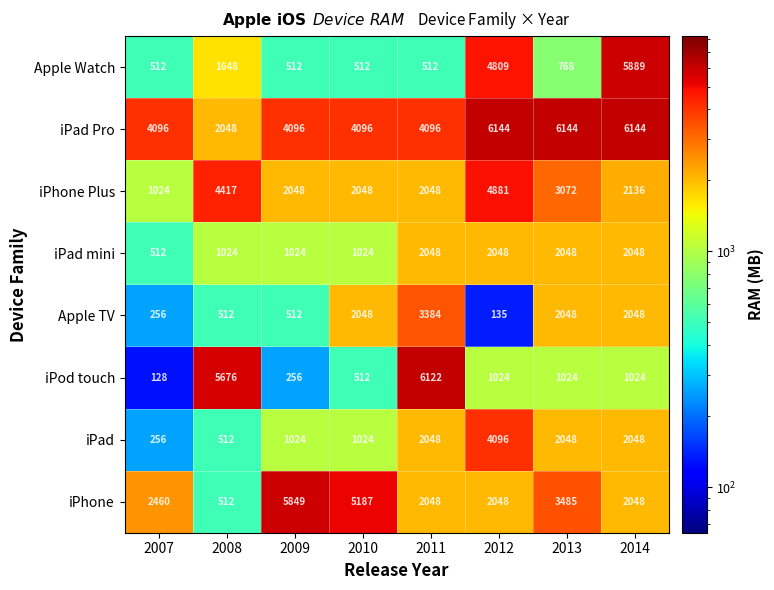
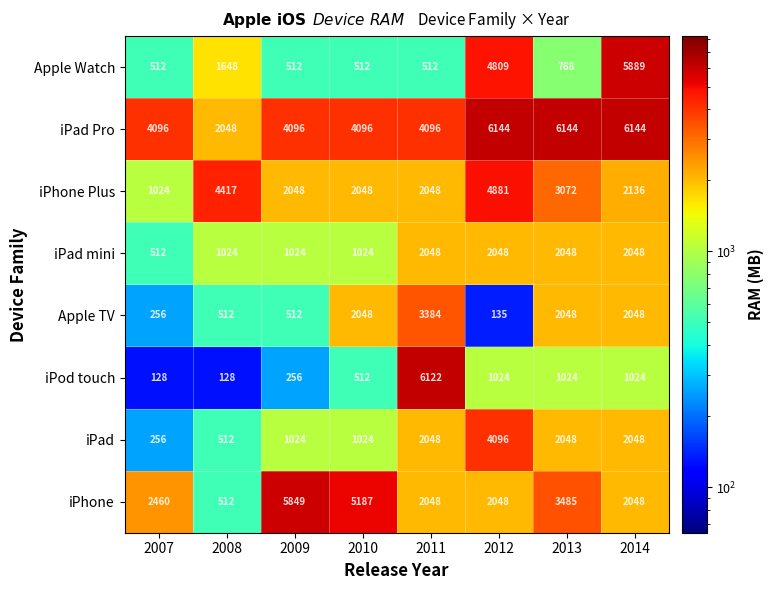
iPod touch, 2008: 5676 -> 128
